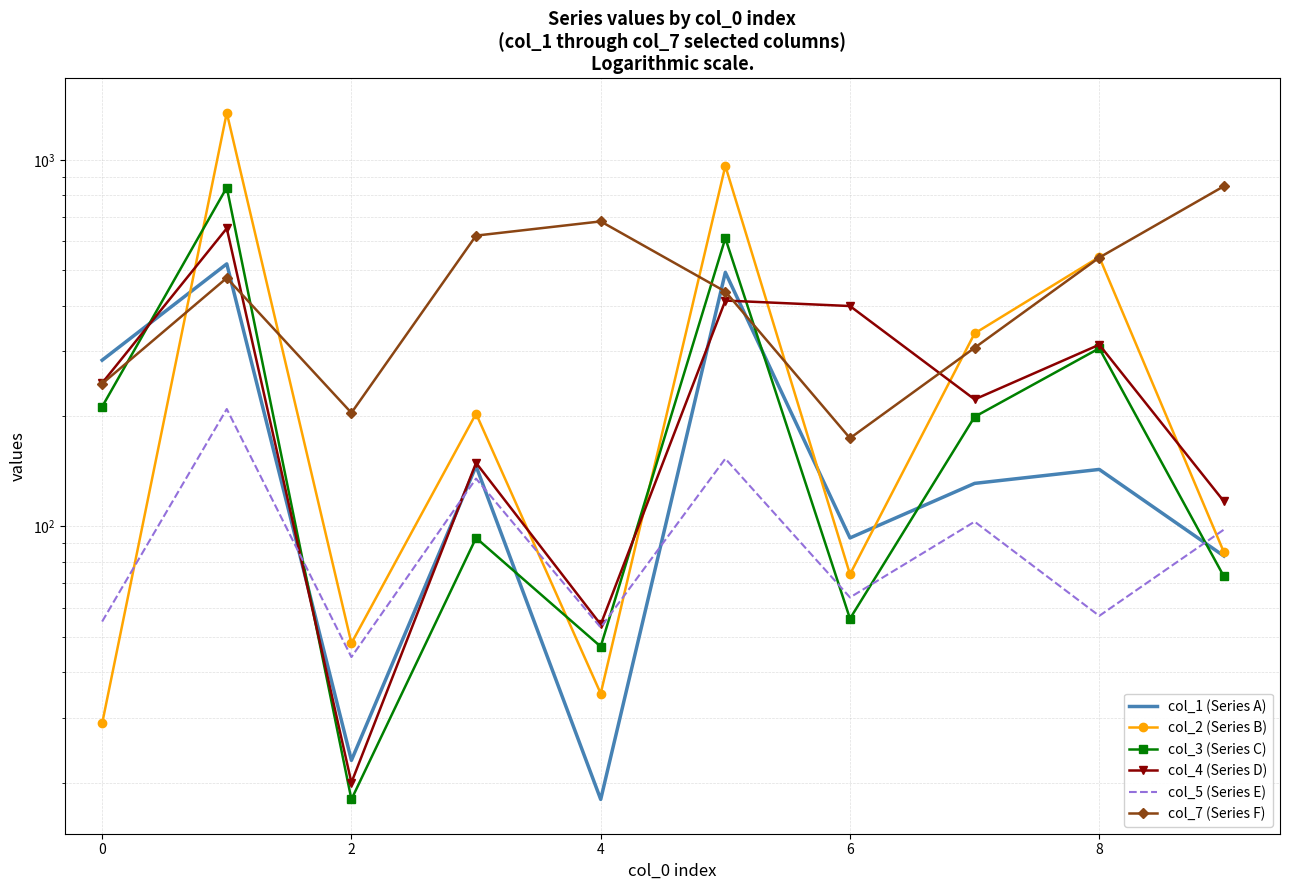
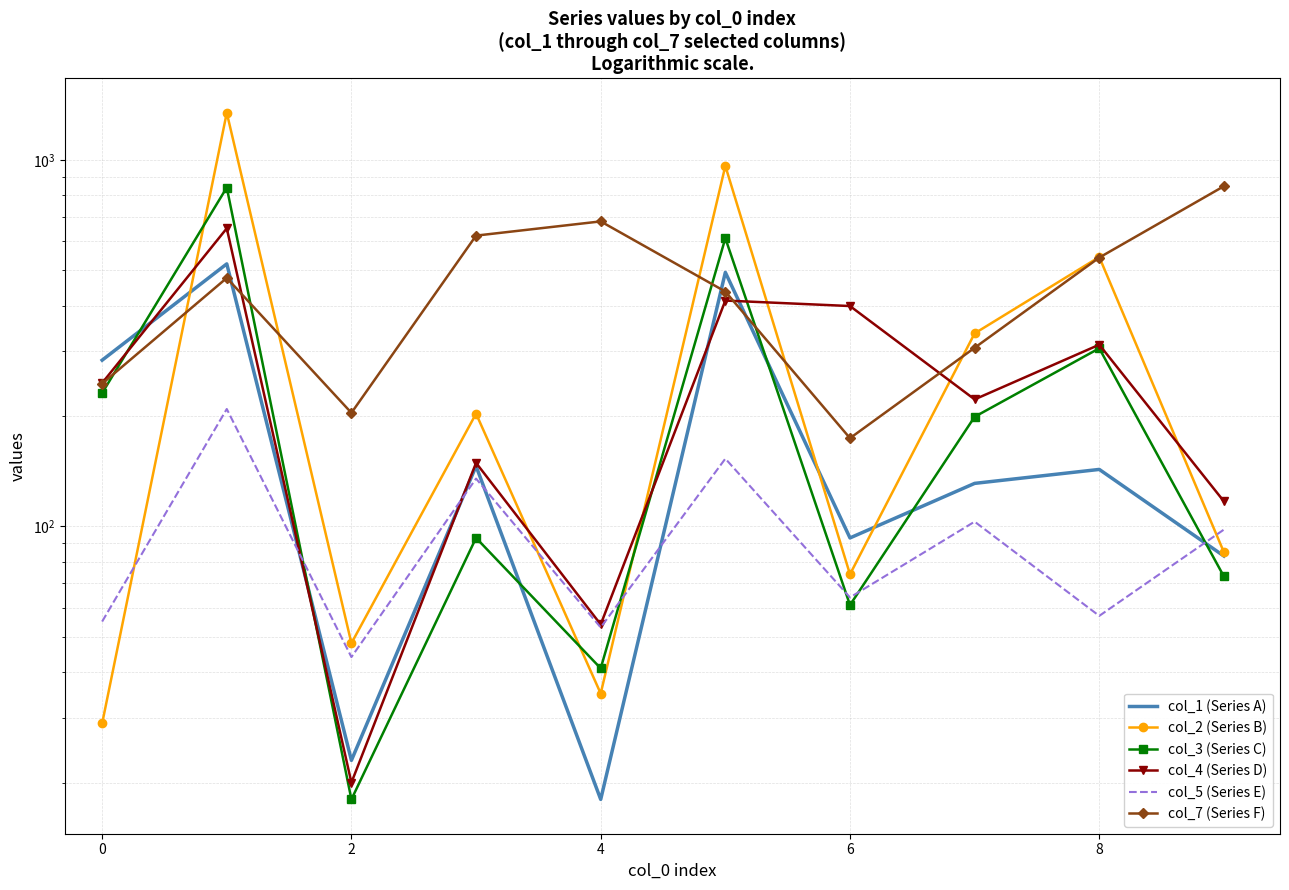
col_3 (Series C), 0: 210 -> 230
col_3 (Series C), 4: 47 -> 41
col_3 (Series C), 6: 56 -> 61
